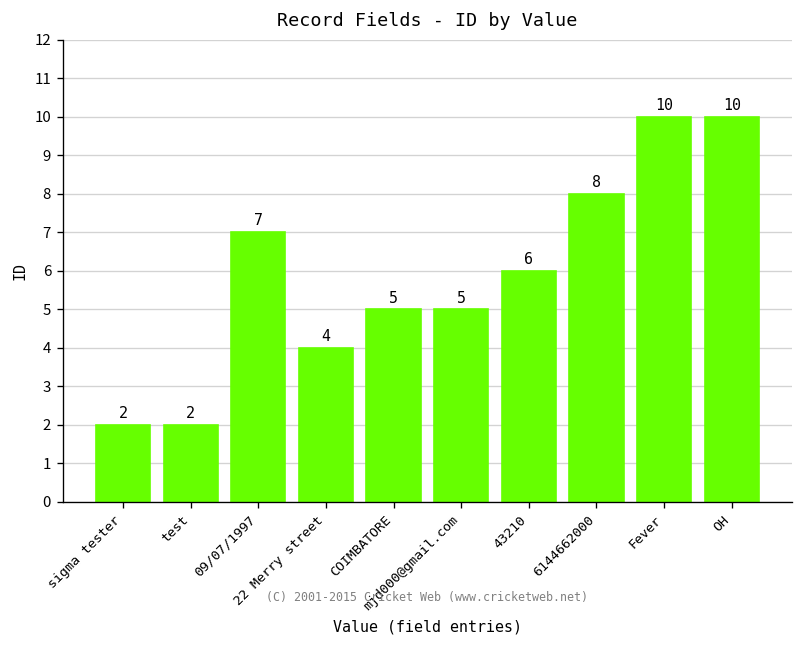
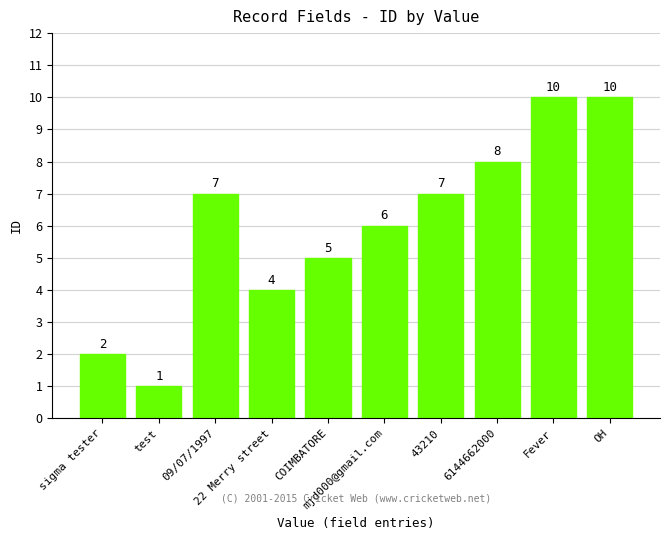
test: 2 -> 1
mjd000@gmail.com: 5 -> 6
43210: 6 -> 7
